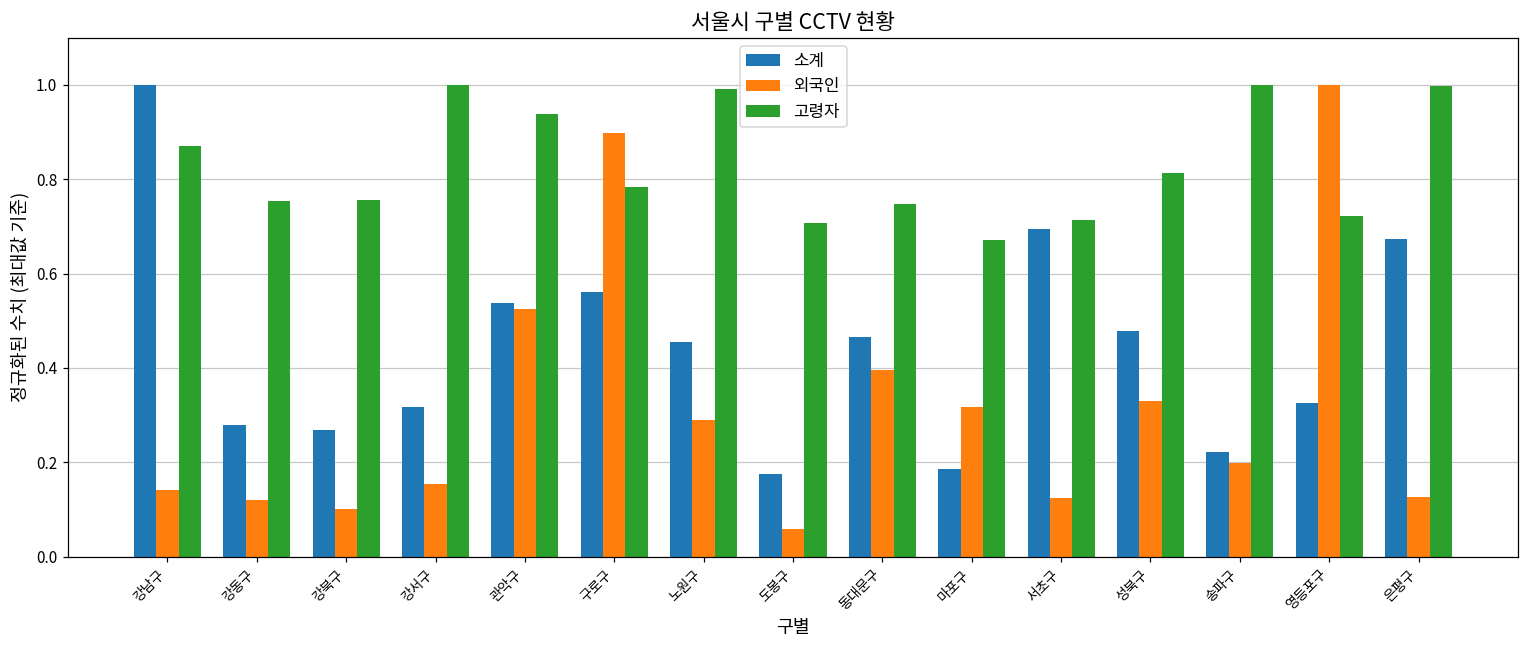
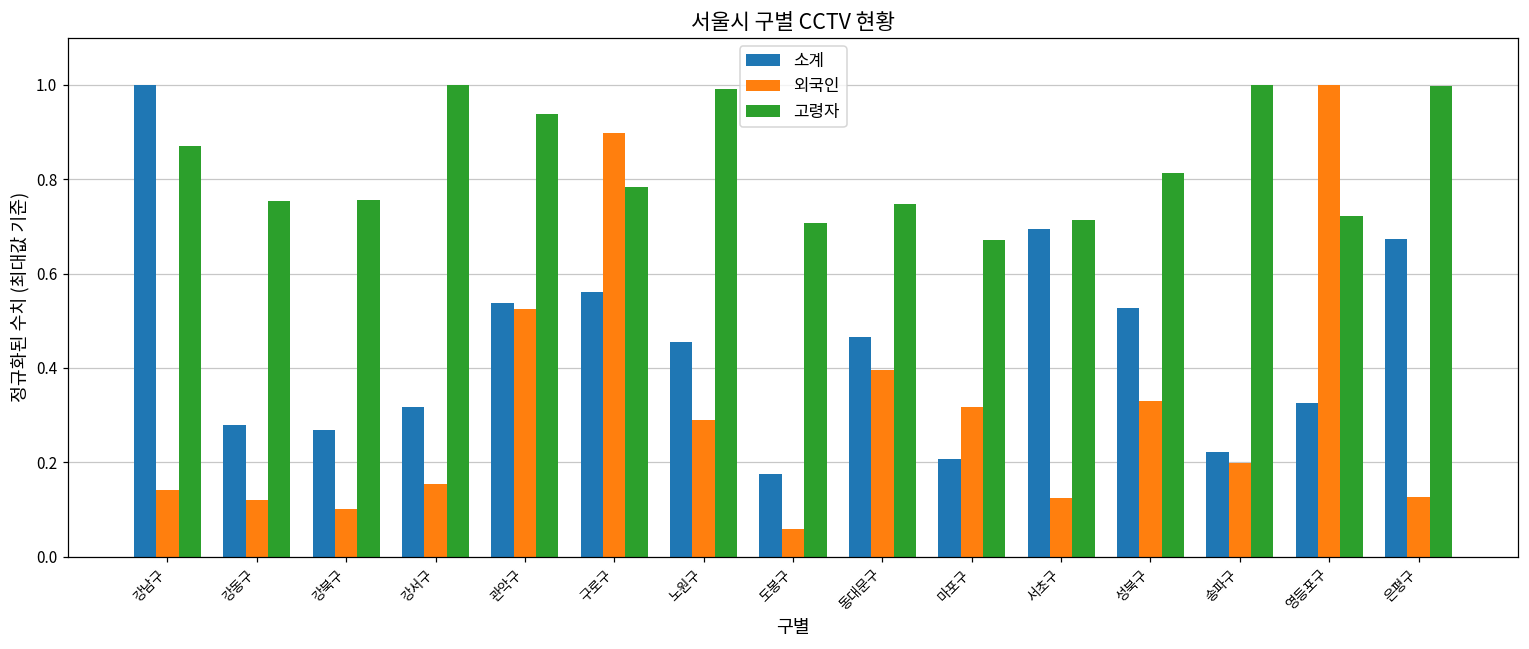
소계, 마포구: 0.19 -> 0.21
소계, 성북구: 0.48 -> 0.53
